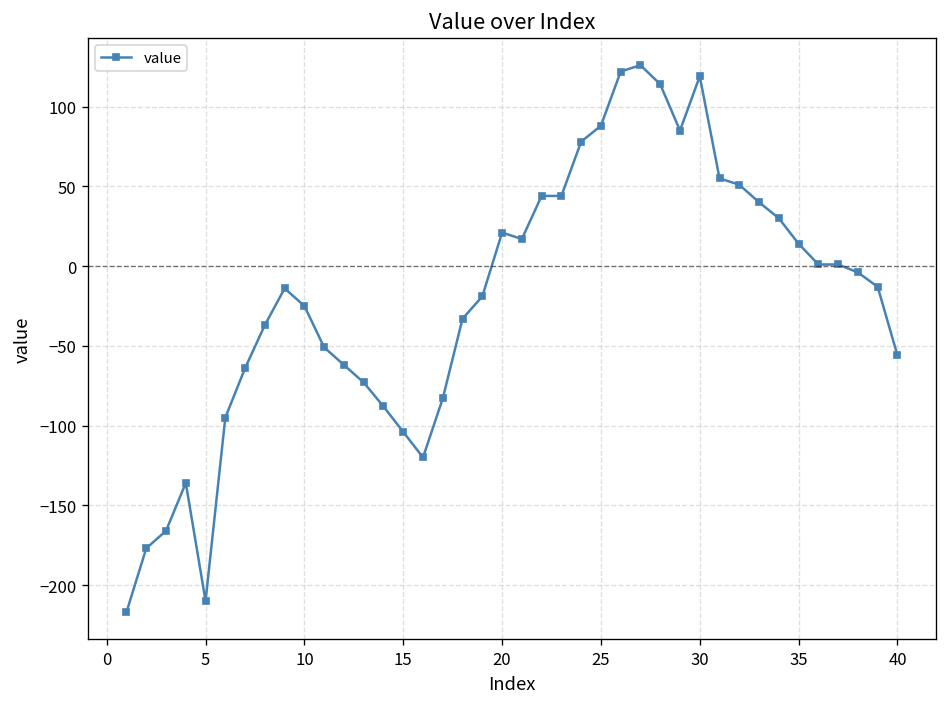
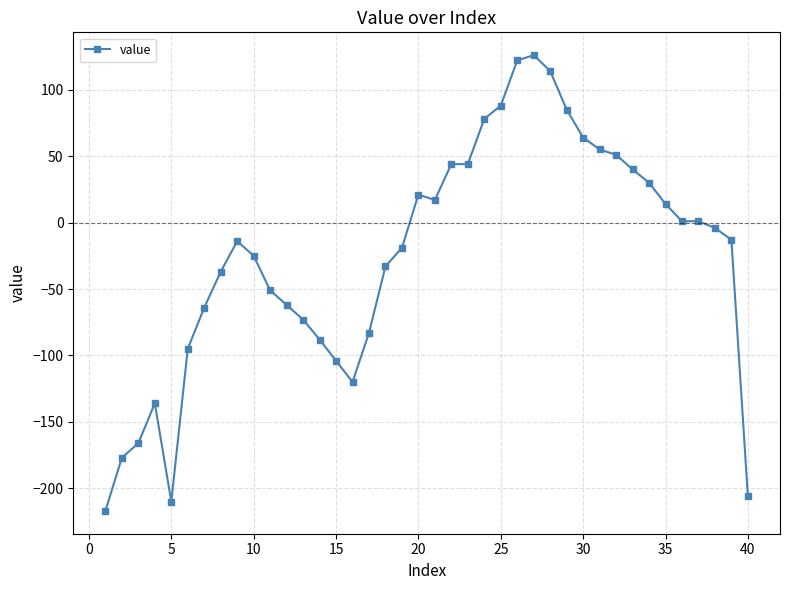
30: 119 -> 64
40: -56 -> -206
